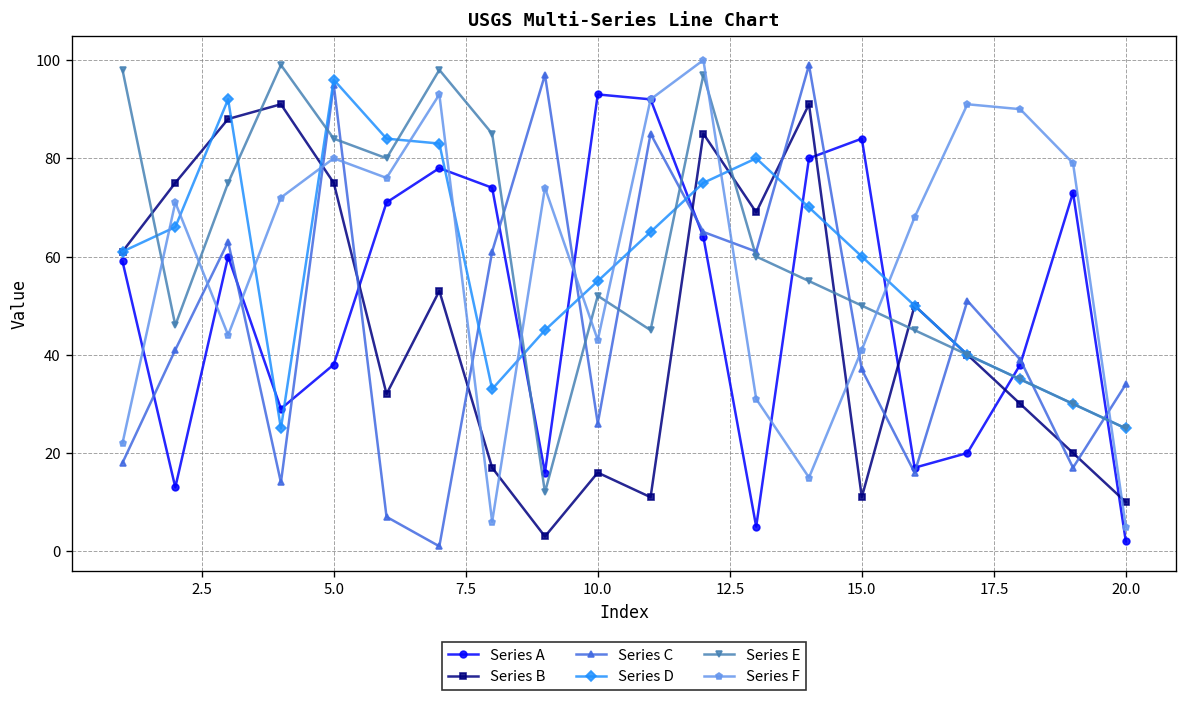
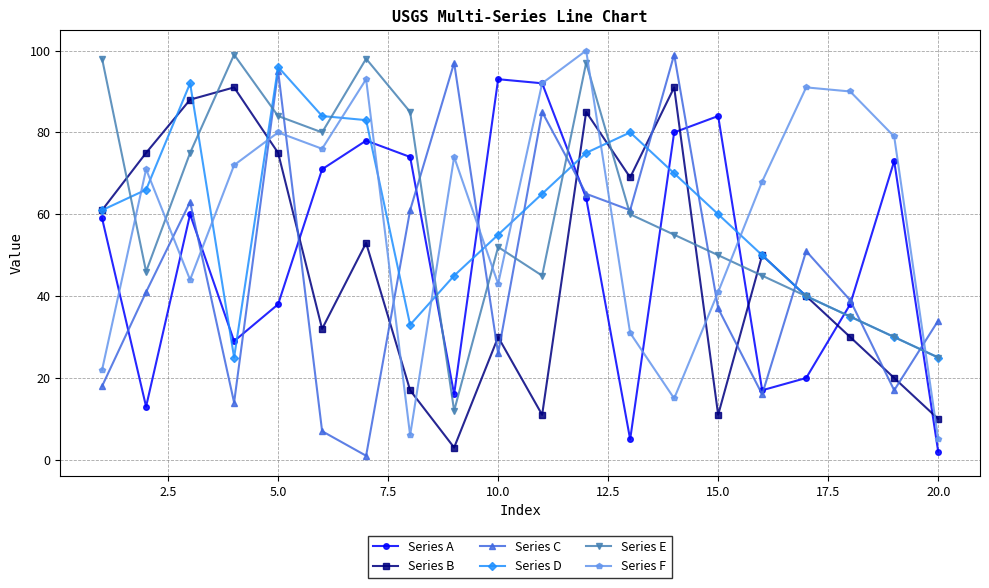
Series B, 10.0: 16 -> 30
